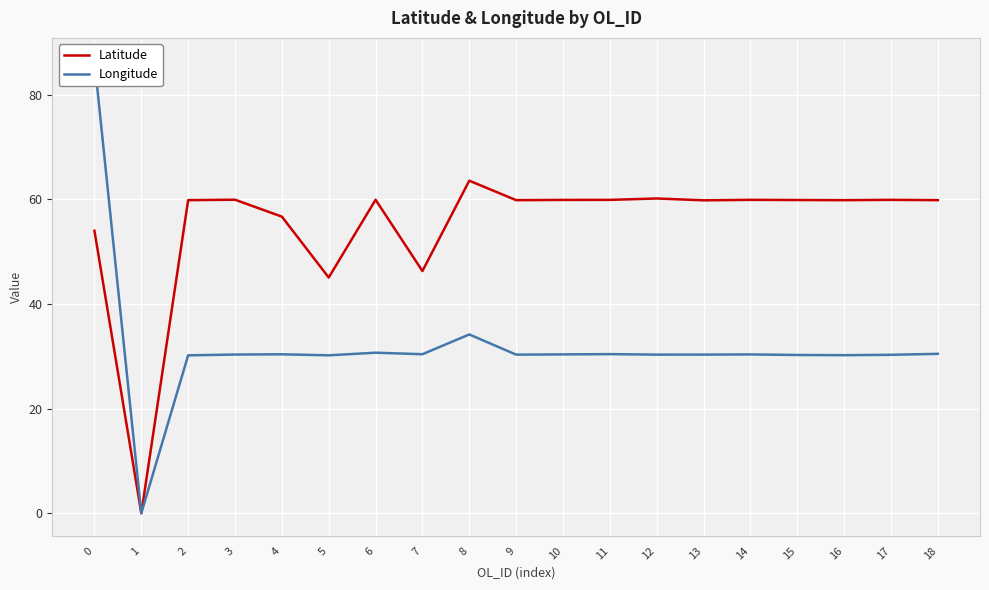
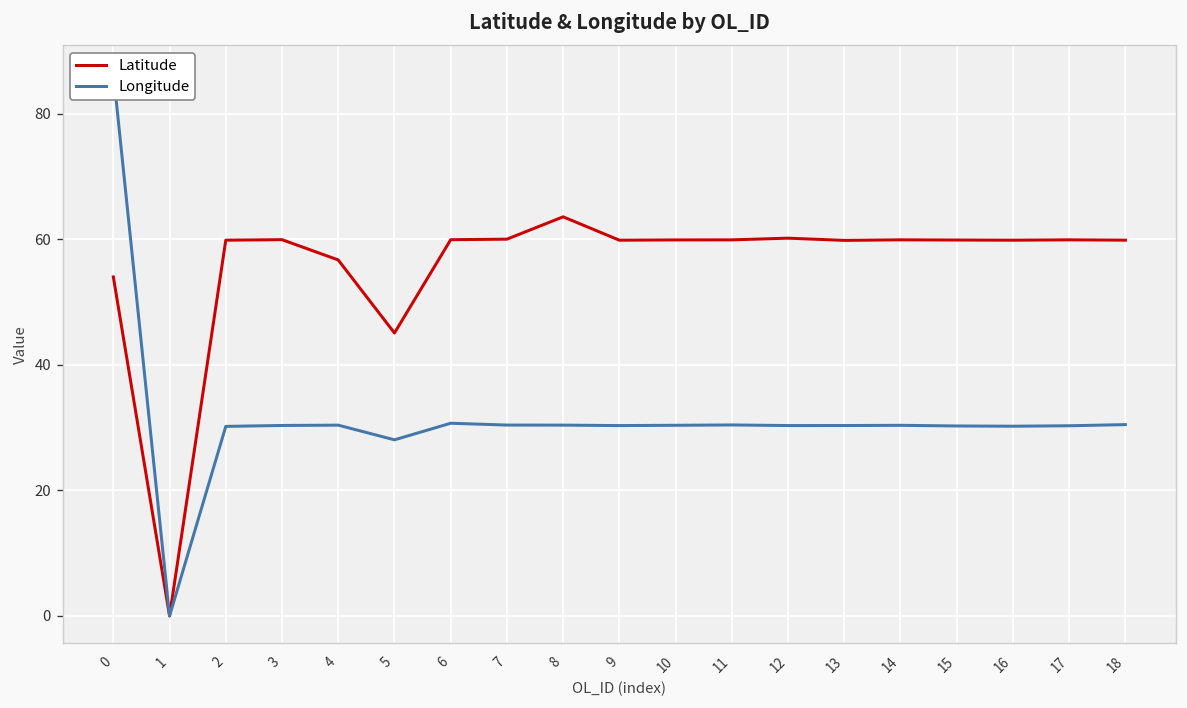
Longitude, 5: 30 -> 28
Latitude, 7: 46 -> 60
Longitude, 8: 34 -> 30
